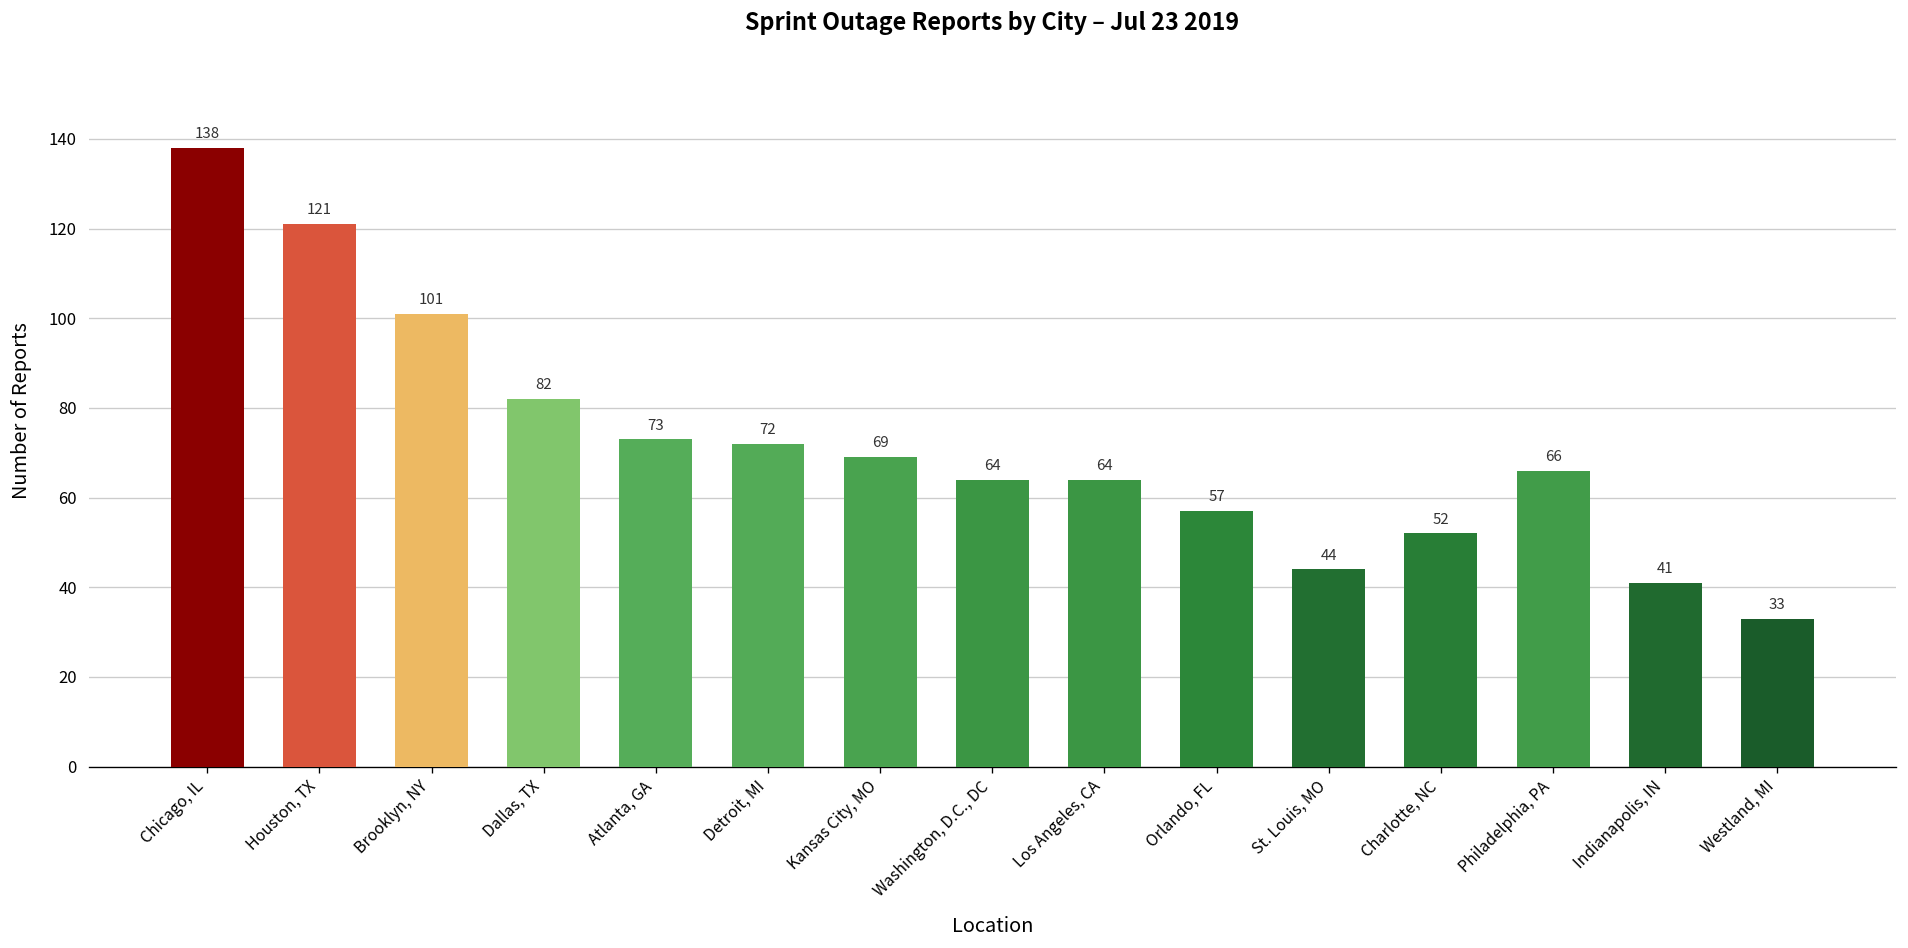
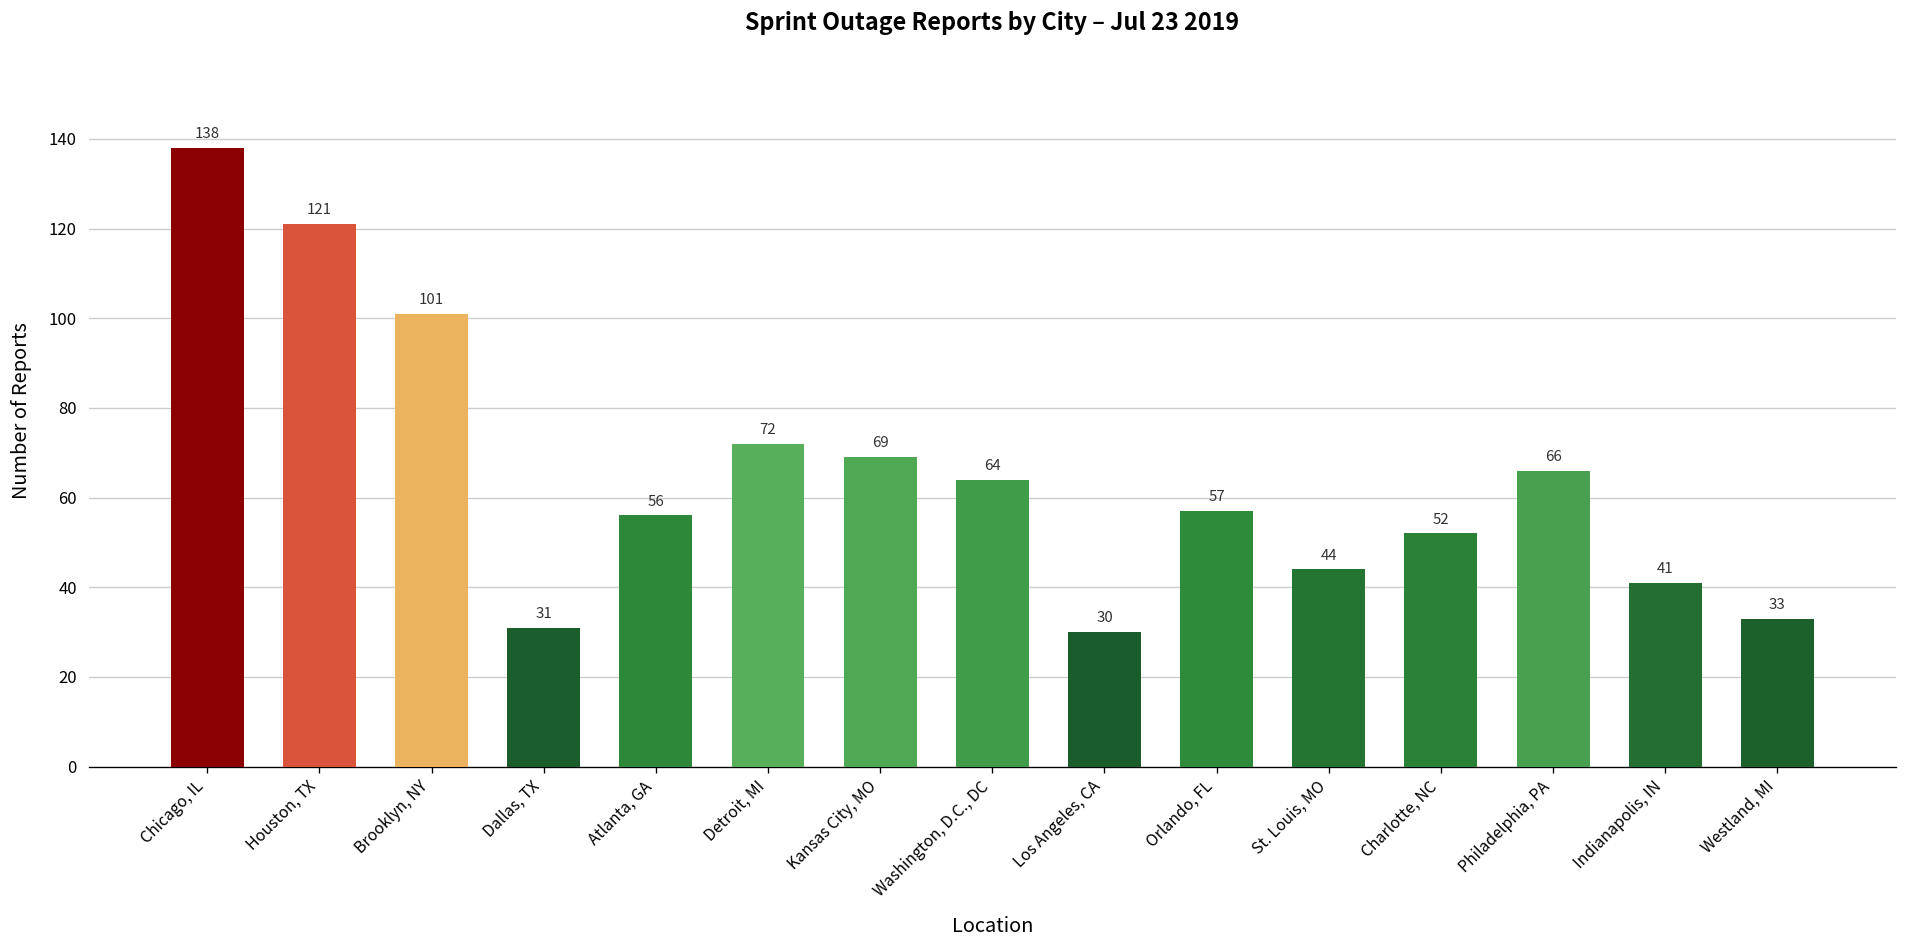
Dallas, TX: 82 -> 31
Atlanta, GA: 73 -> 56
Los Angeles, CA: 64 -> 30
